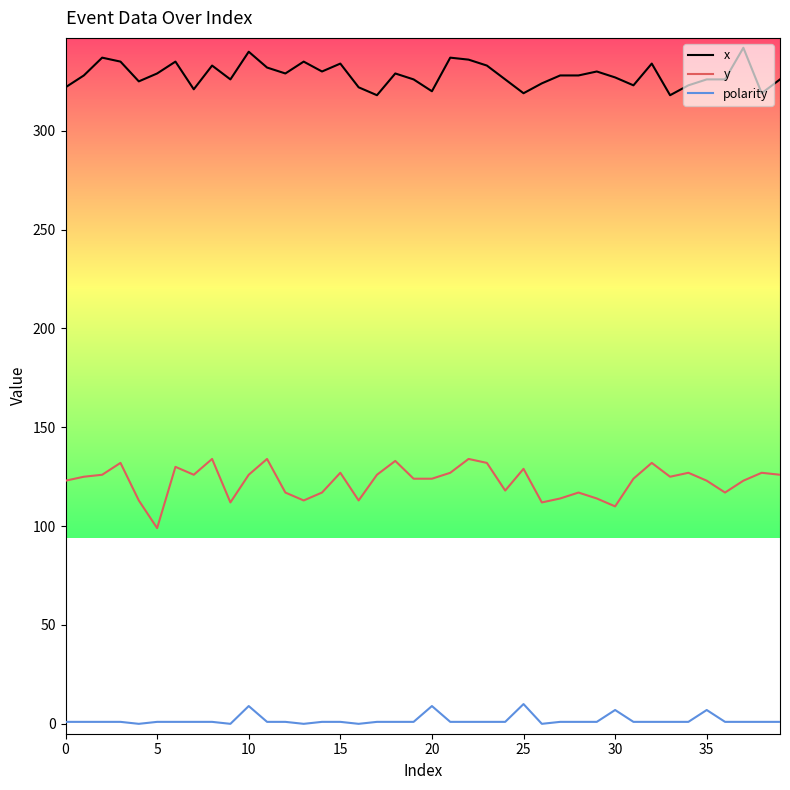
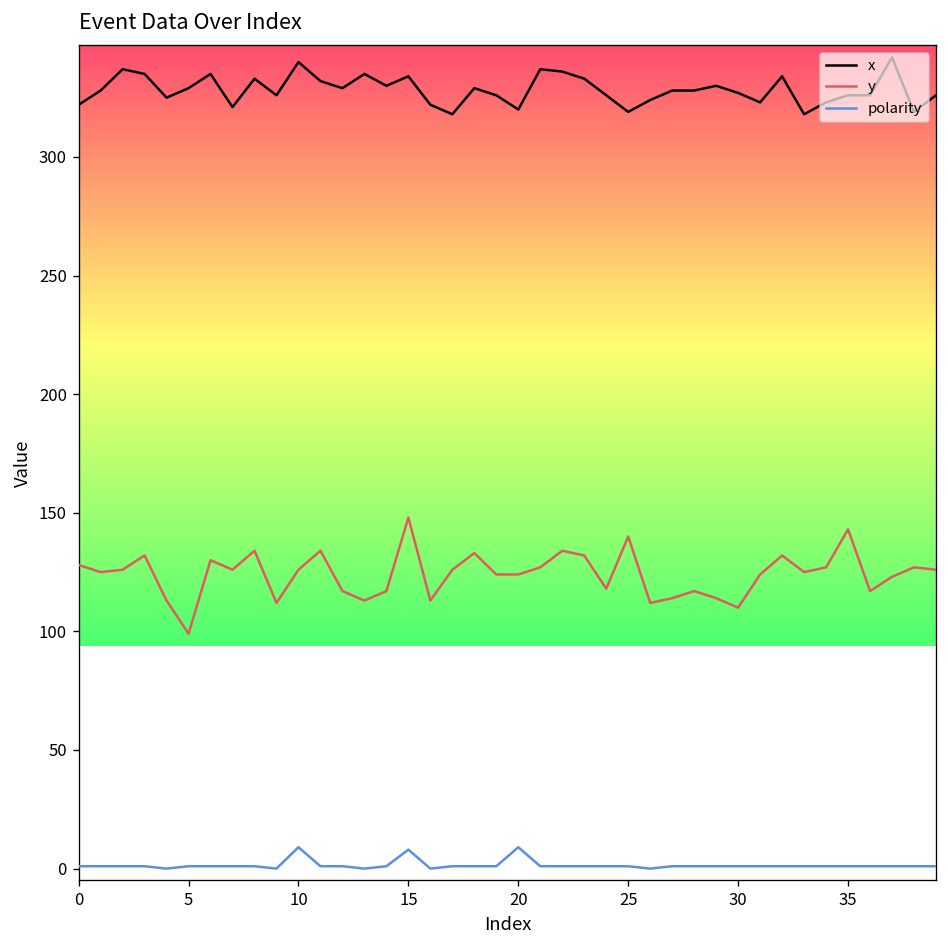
y, 0: 123 -> 128
y, 15: 127 -> 148
polarity, 15: 1 -> 8
y, 25: 129 -> 140
polarity, 25: 10 -> 1
polarity, 30: 7 -> 1
y, 35: 123 -> 143
polarity, 35: 7 -> 1
